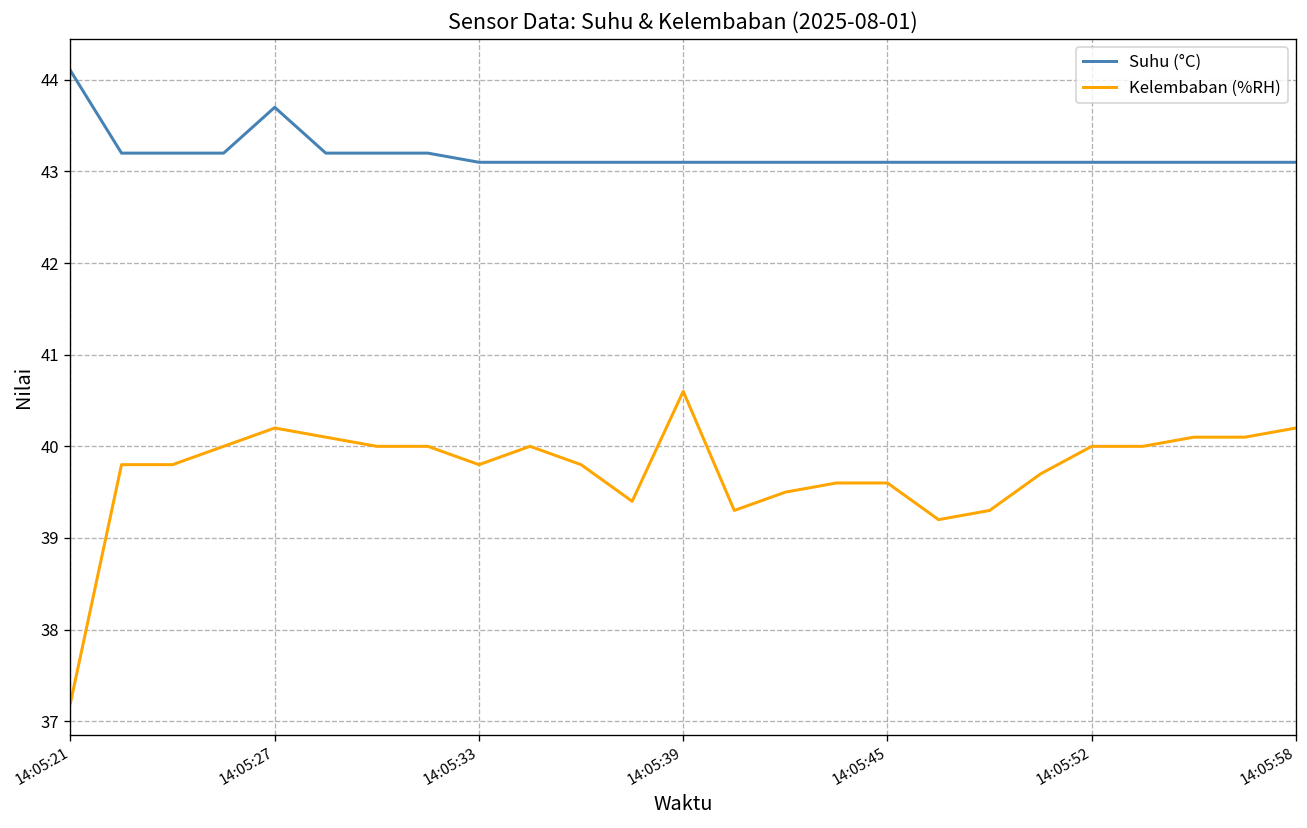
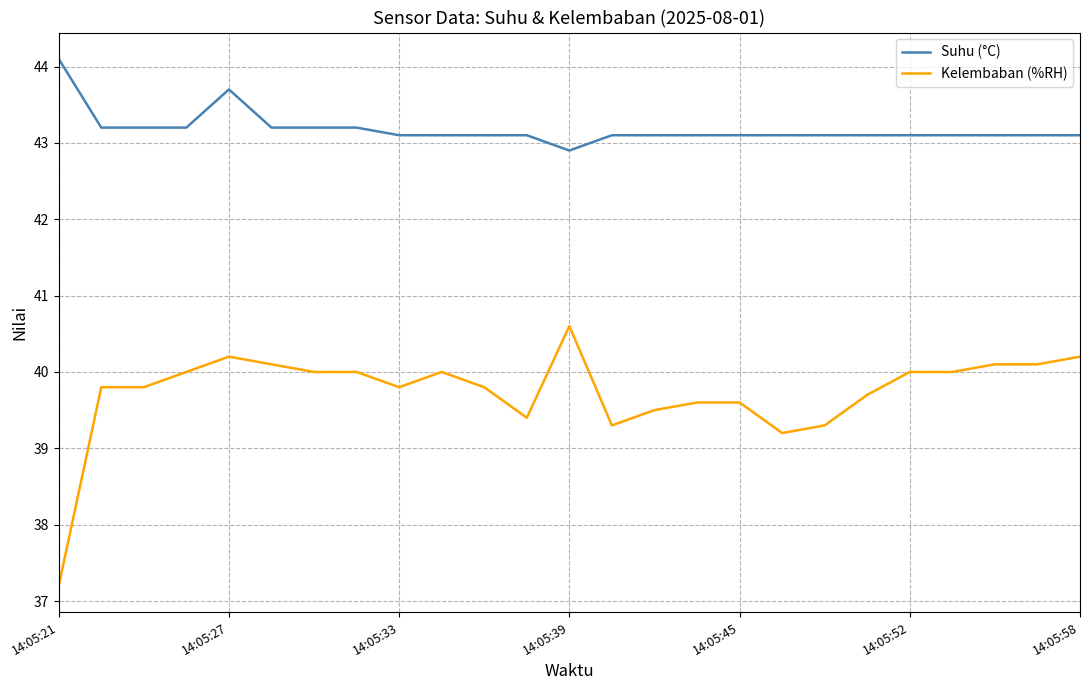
Suhu (°C), 14:05:39: 43.1 -> 42.9
